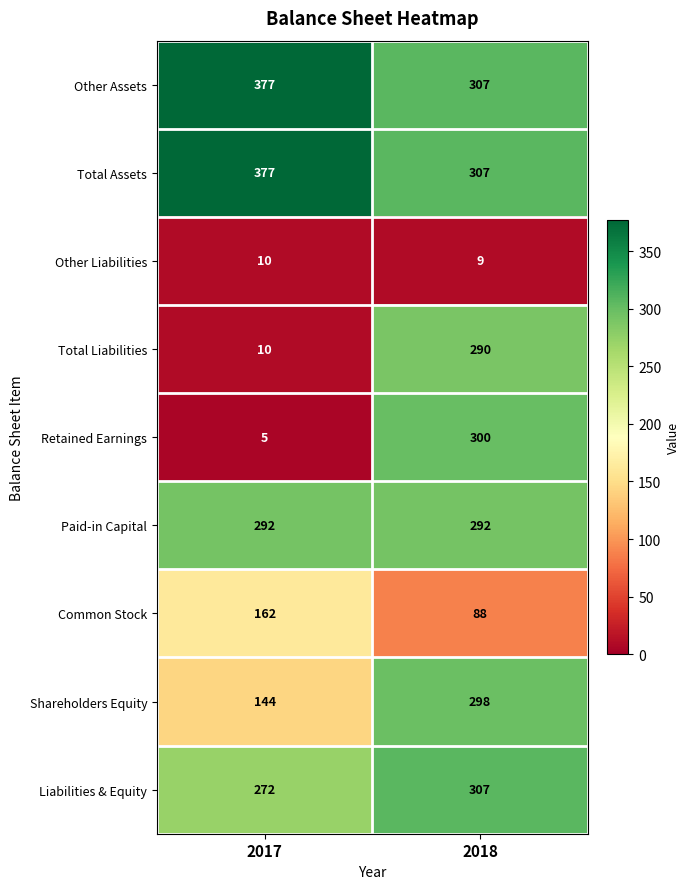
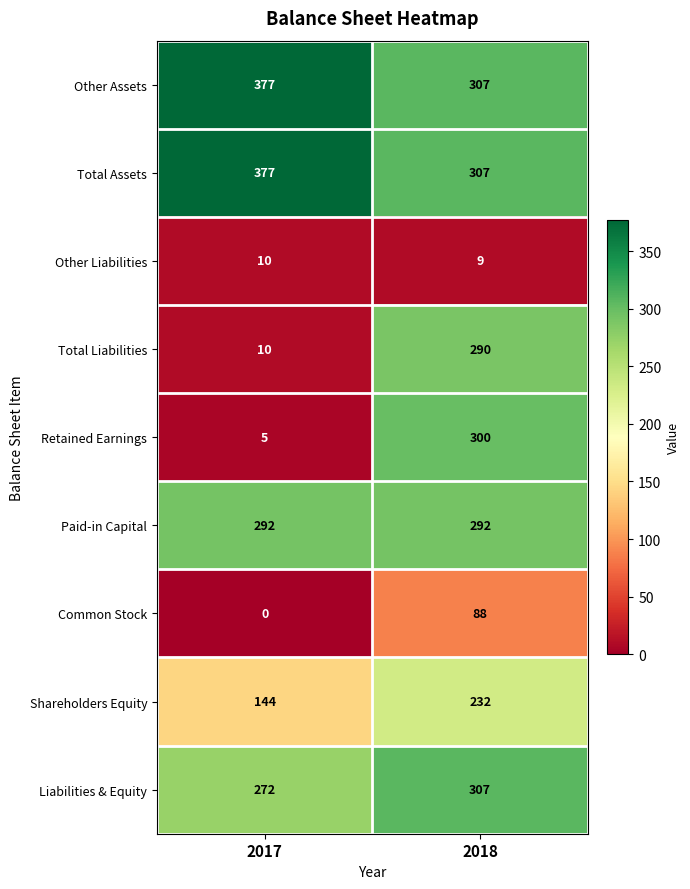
Common Stock, 2017: 162 -> 0
Shareholders Equity, 2018: 298 -> 232
